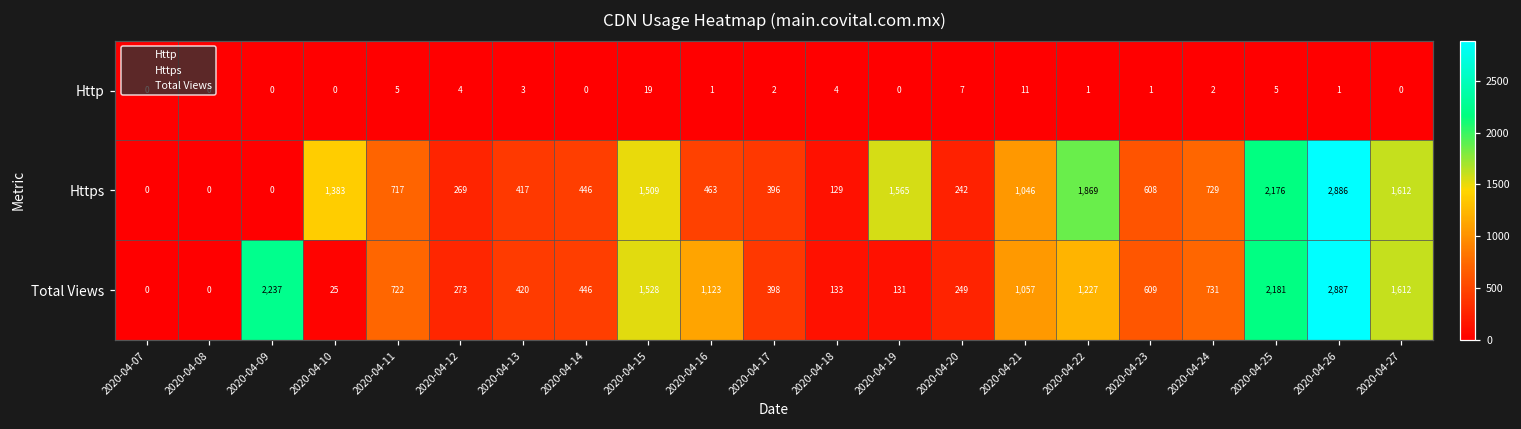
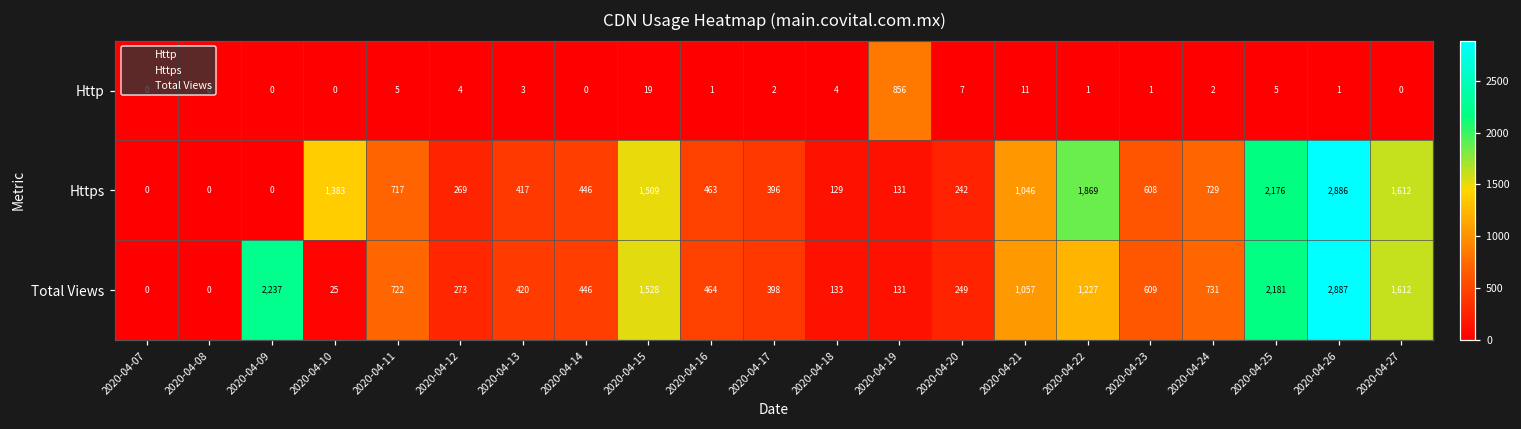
Http, 2020-04-19: 0 -> 856
Https, 2020-04-19: 1,565 -> 131
Total Views, 2020-04-16: 1,123 -> 464
